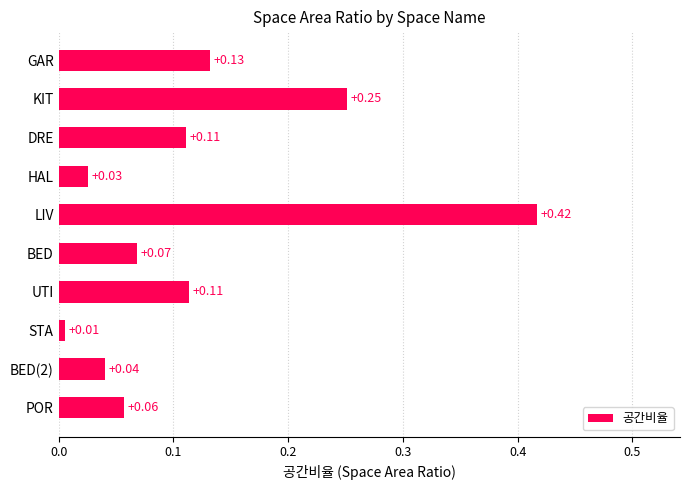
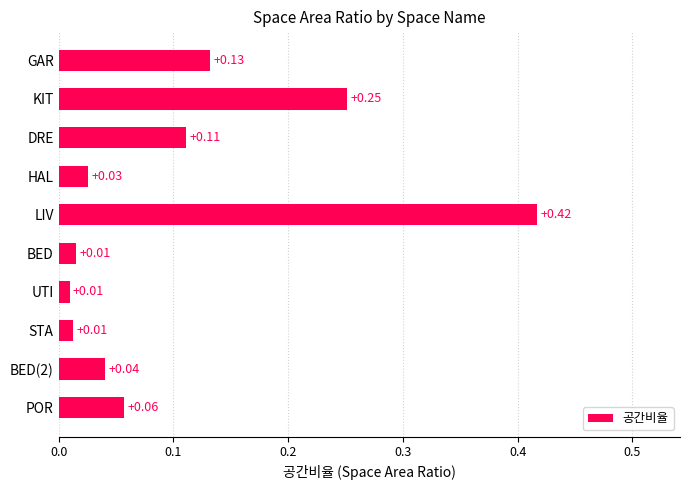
BED: +0.07 -> +0.01
UTI: +0.11 -> +0.01
STA: 0.006 -> 0.013
